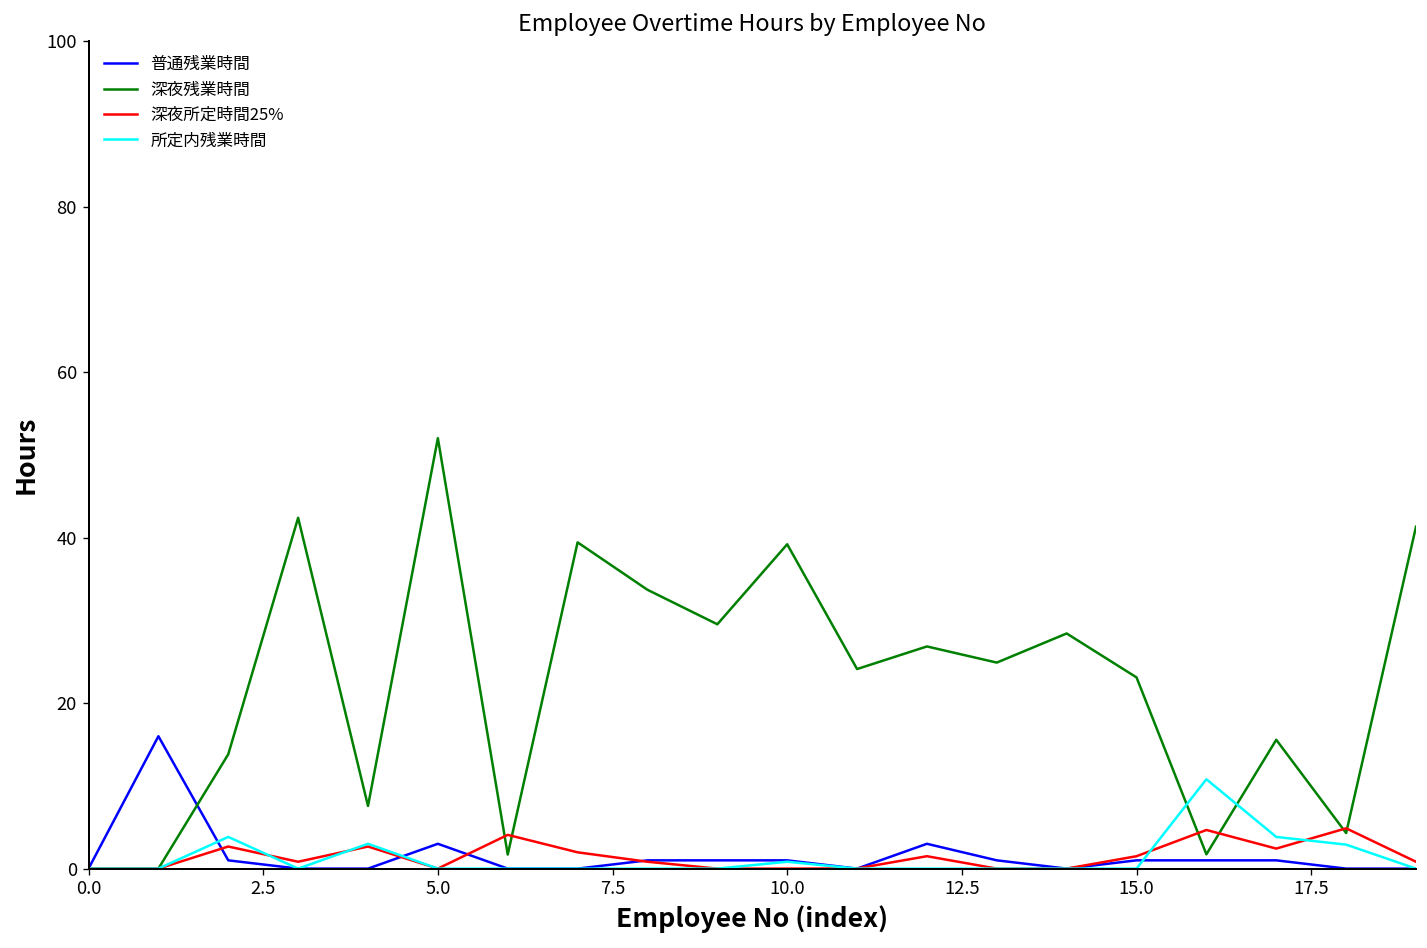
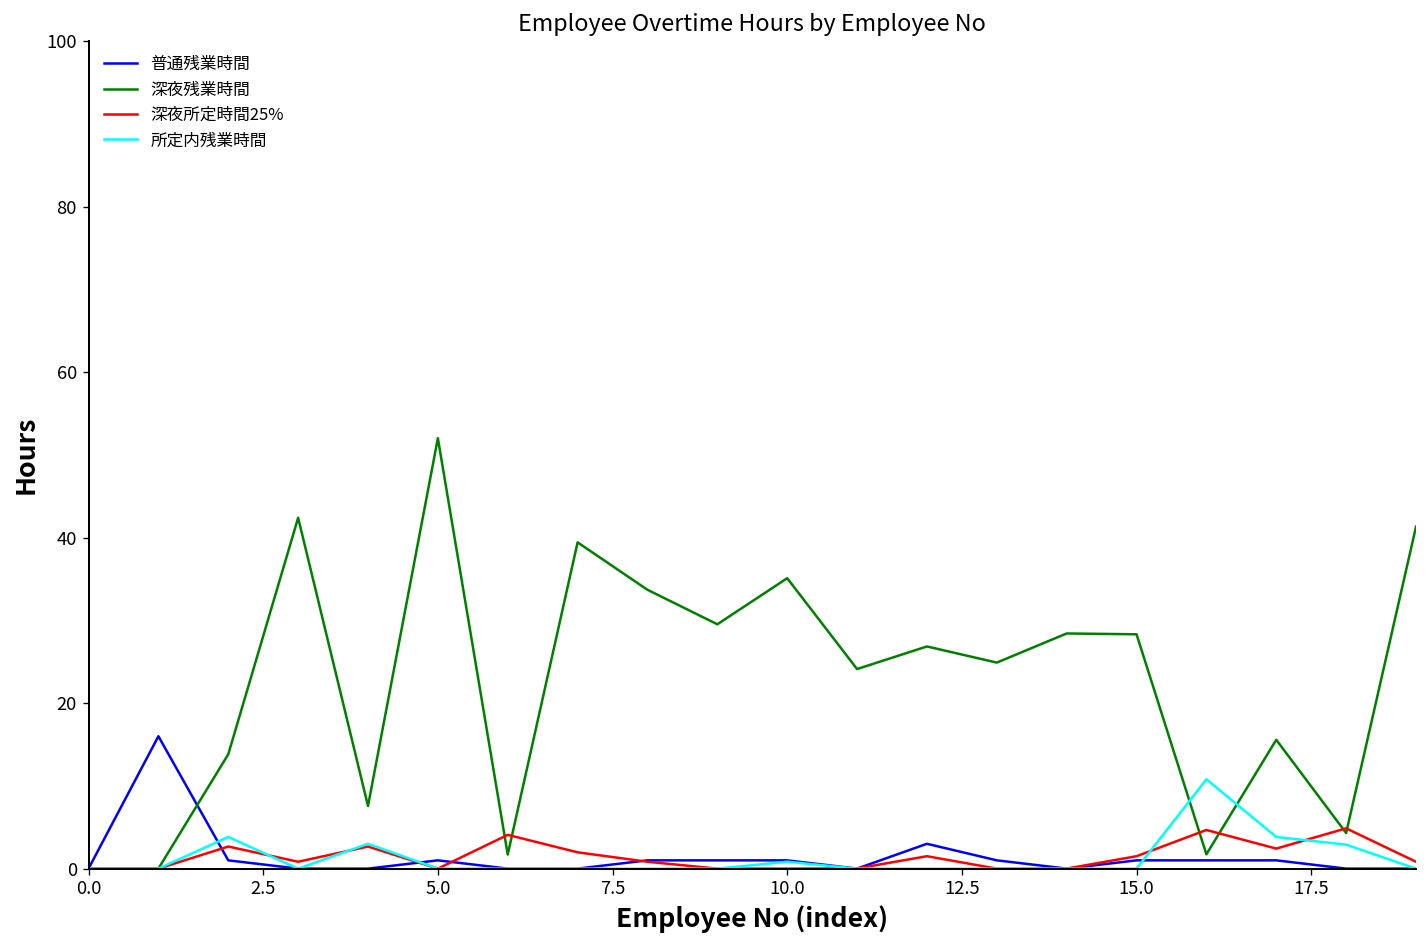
普通残業時間, 5.0: 3 -> 1
深夜残業時間, 10.0: 39 -> 35
深夜残業時間, 15.0: 23 -> 28
